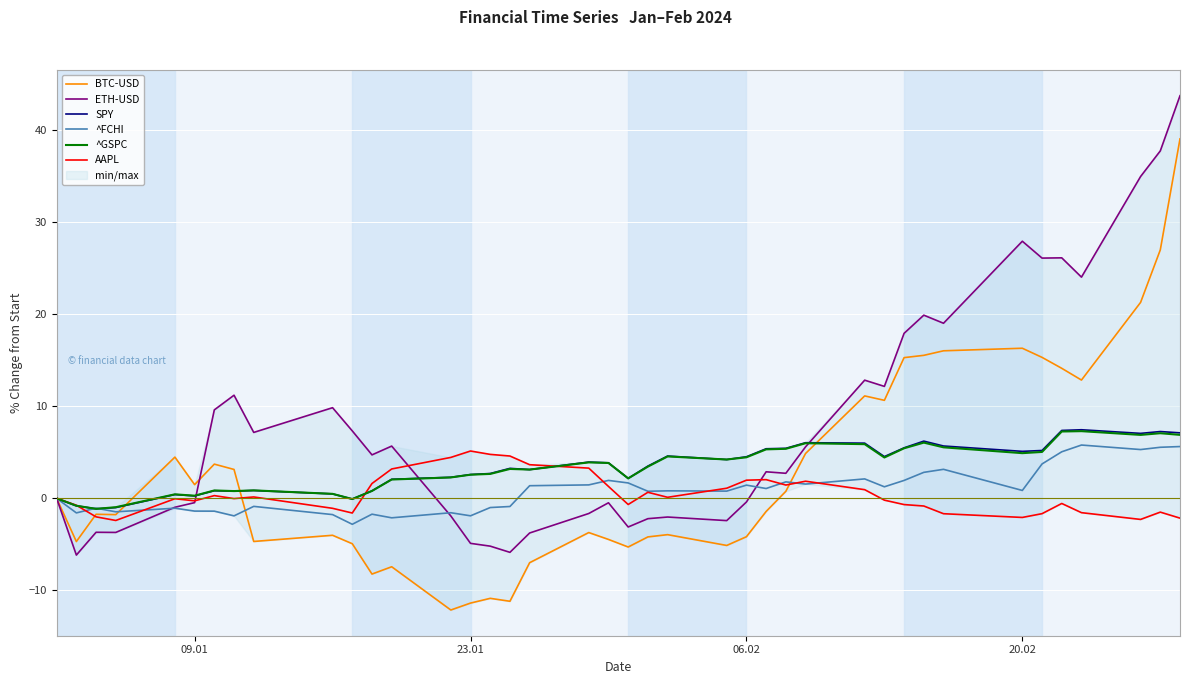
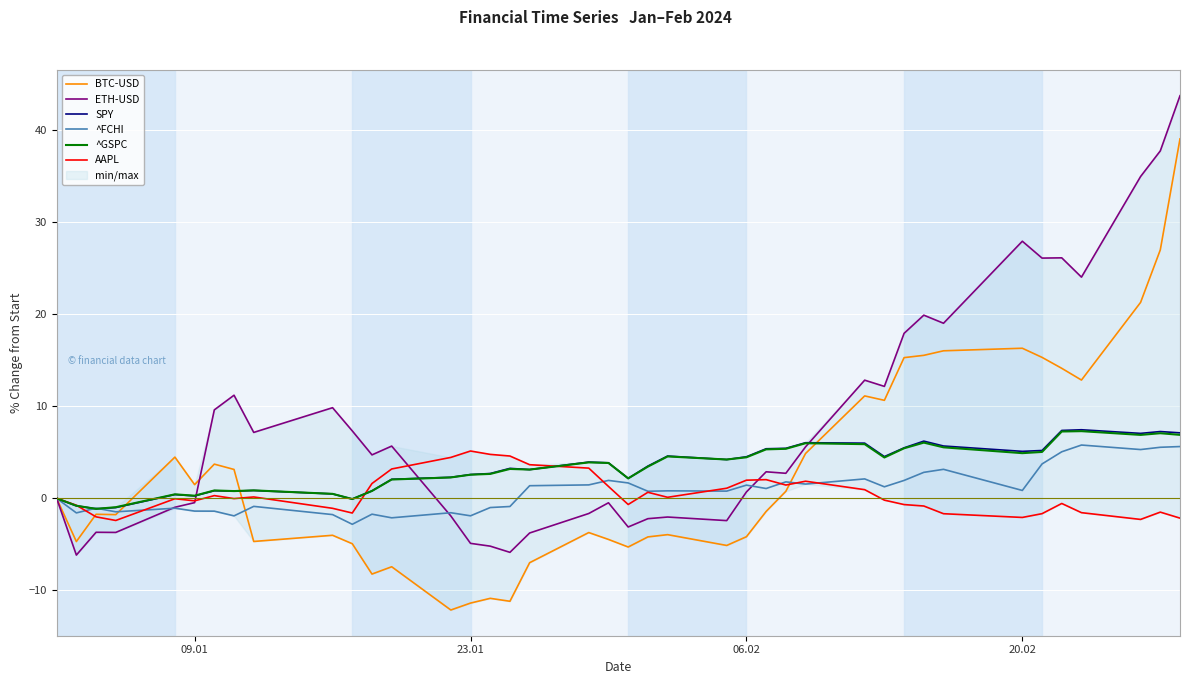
ETH-USD, 06.02: 0 -> 1
